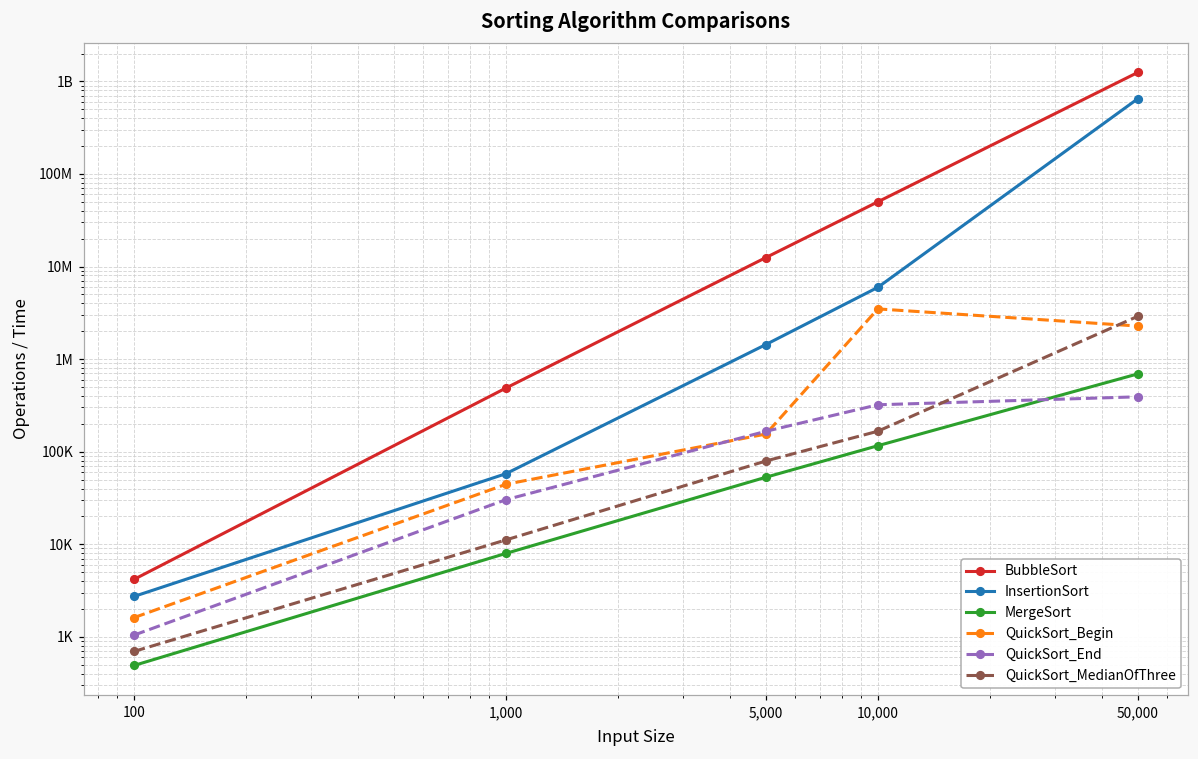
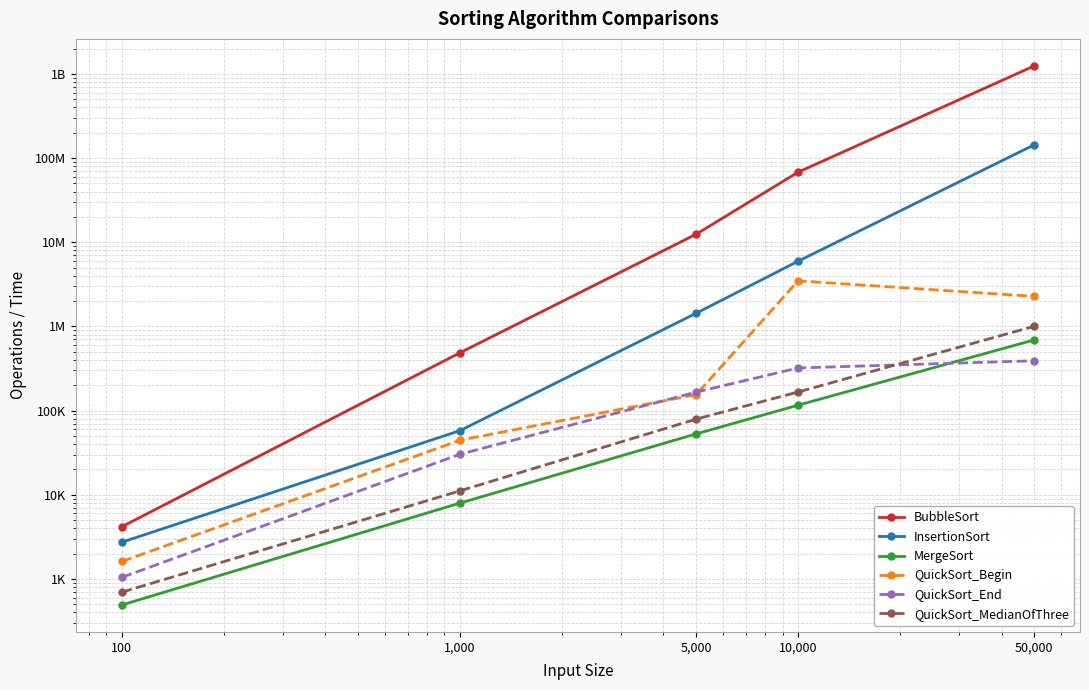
BubbleSort, 10,000: 50000000 -> 70000000
InsertionSort, 50,000: 600000000 -> 140000000
QuickSort_MedianOfThree, 50,000: 2900000 -> 1000000
